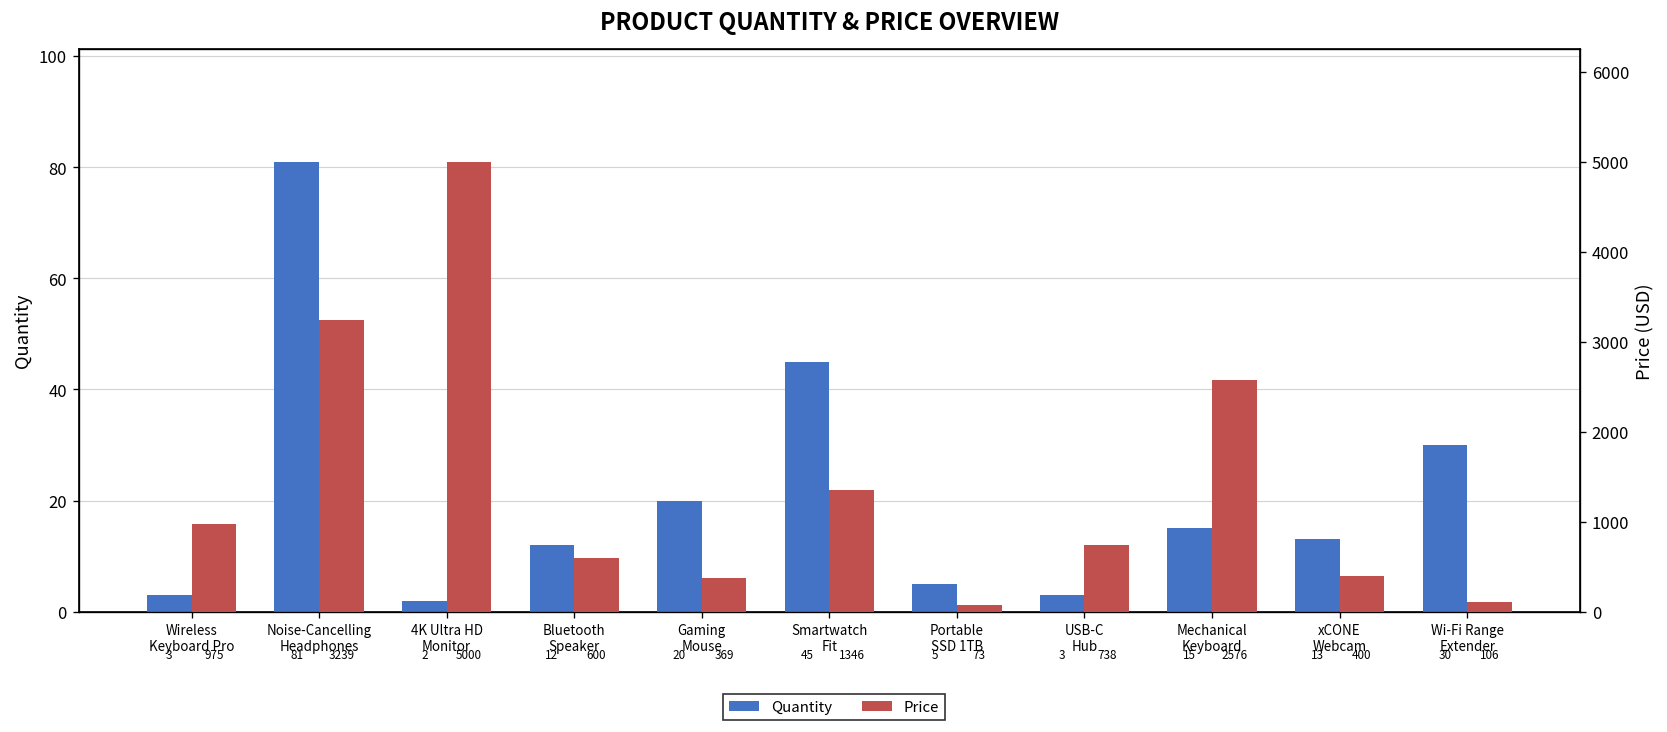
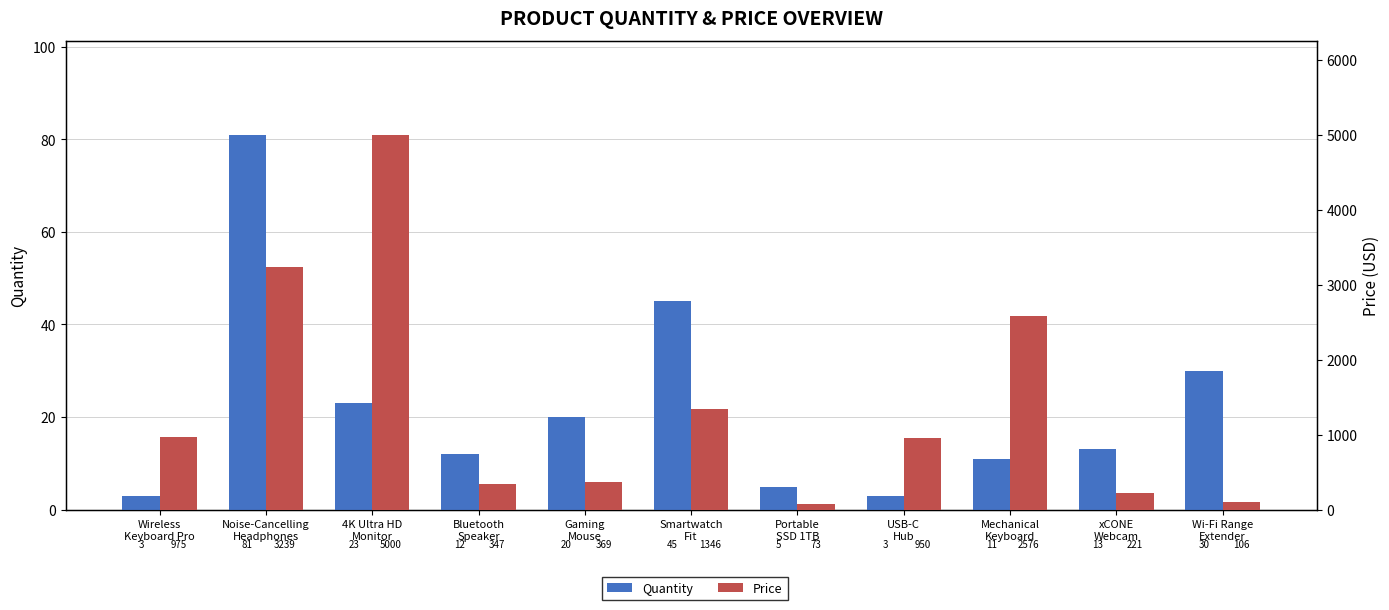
Quantity, 4K Ultra HD Monitor: 2 -> 23
Quantity, Mechanical Keyboard: 15 -> 11
Price, Bluetooth Speaker: 600 -> 347
Price, USB-C Hub: 738 -> 950
Price, xCONE Webcam: 400 -> 221
